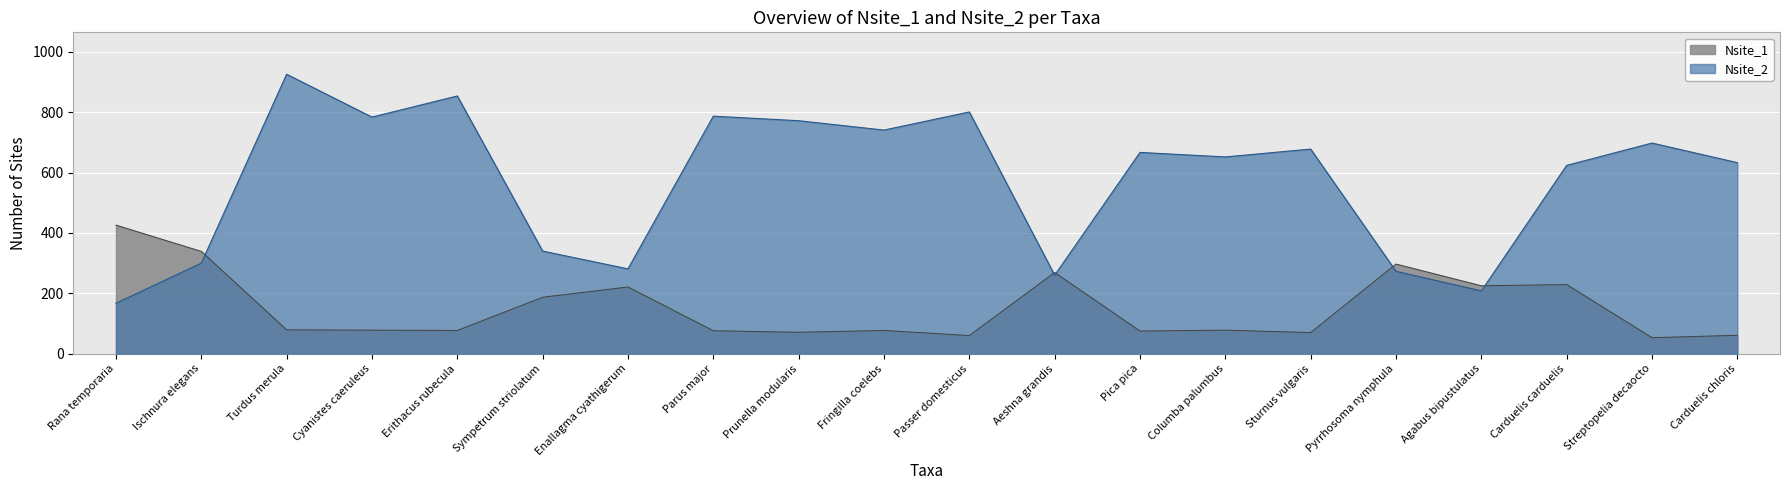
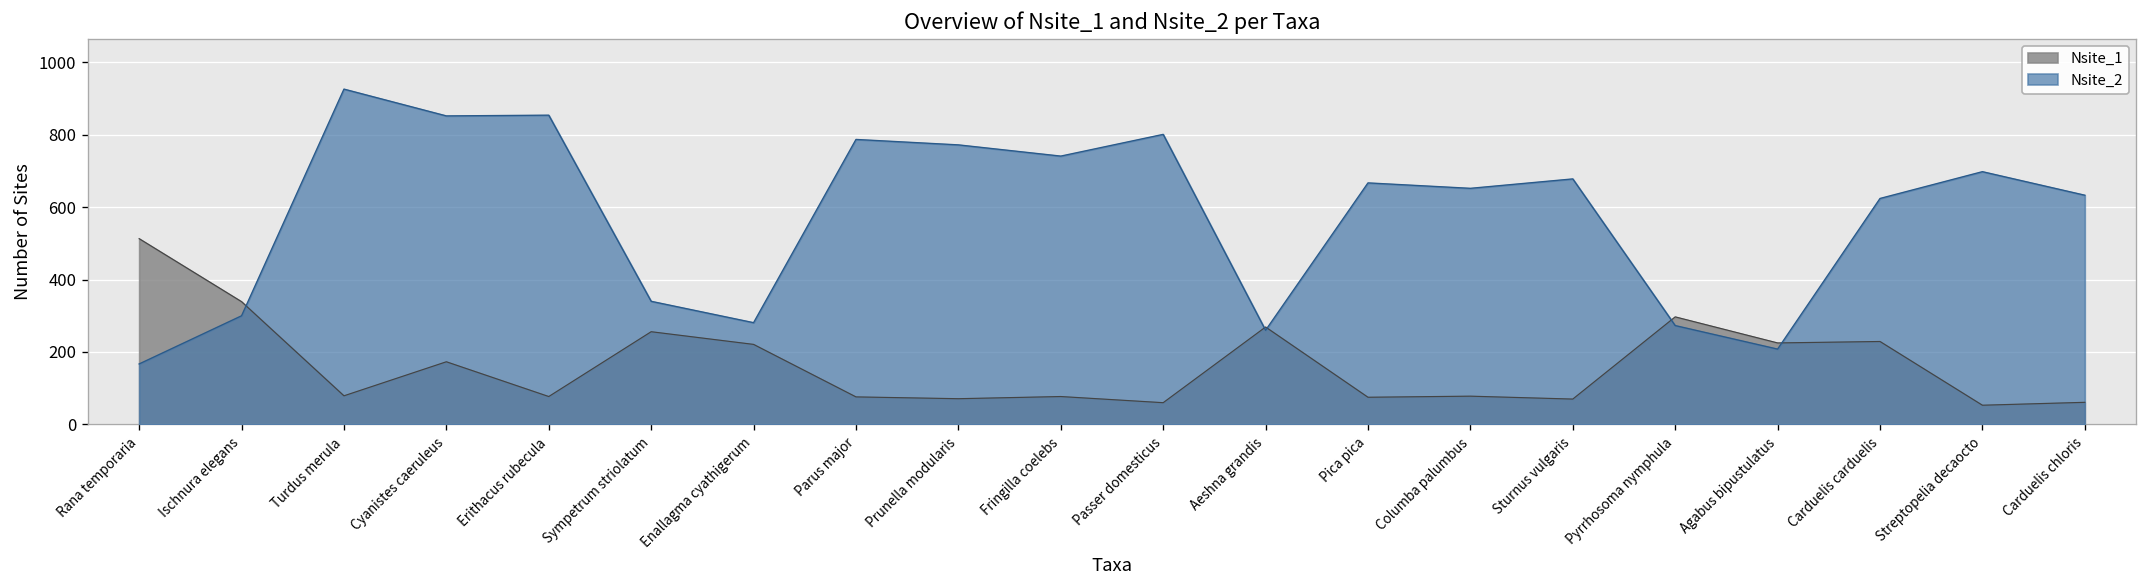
Nsite_1, Rana temporaria: 430 -> 510
Nsite_1, Cyanistes caeruleus: 80 -> 170
Nsite_2, Cyanistes caeruleus: 780 -> 850
Nsite_1, Sympetrum striolatum: 190 -> 260
